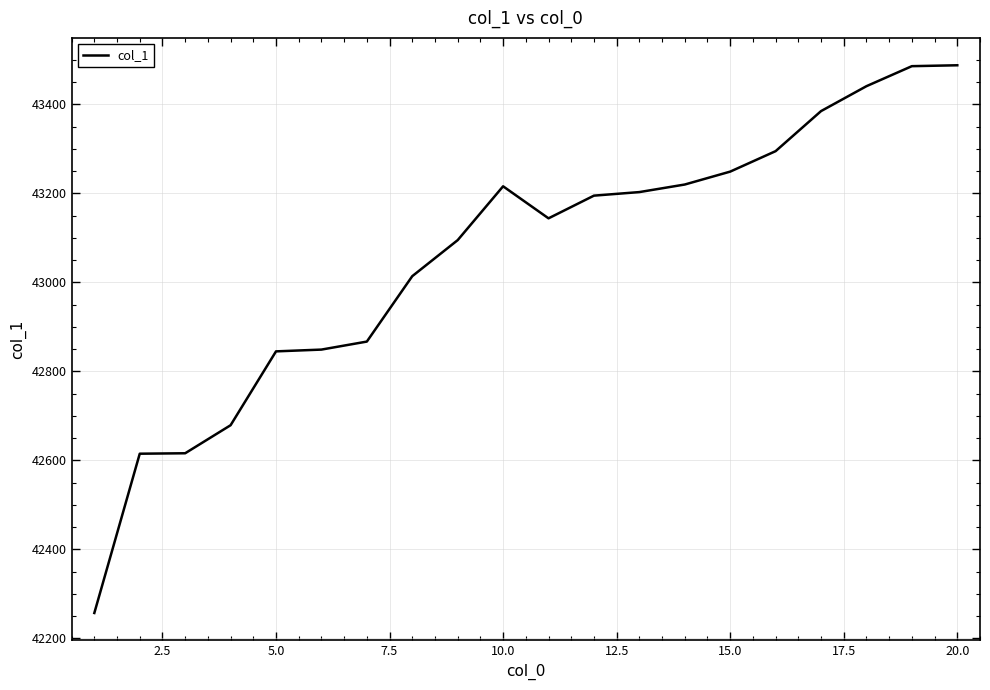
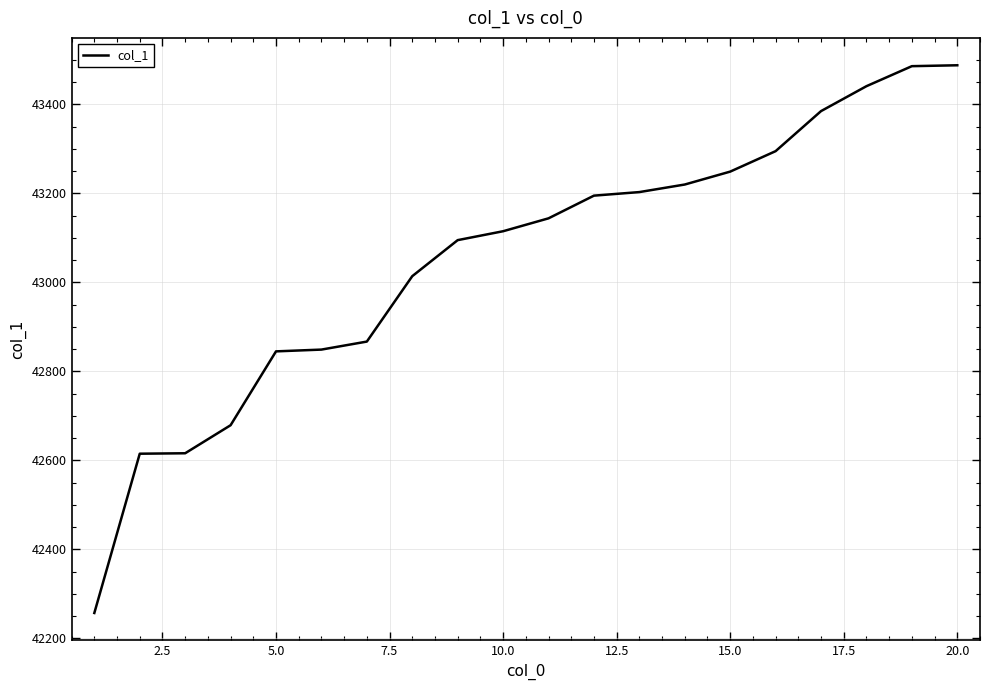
10.0: 43220 -> 43120
